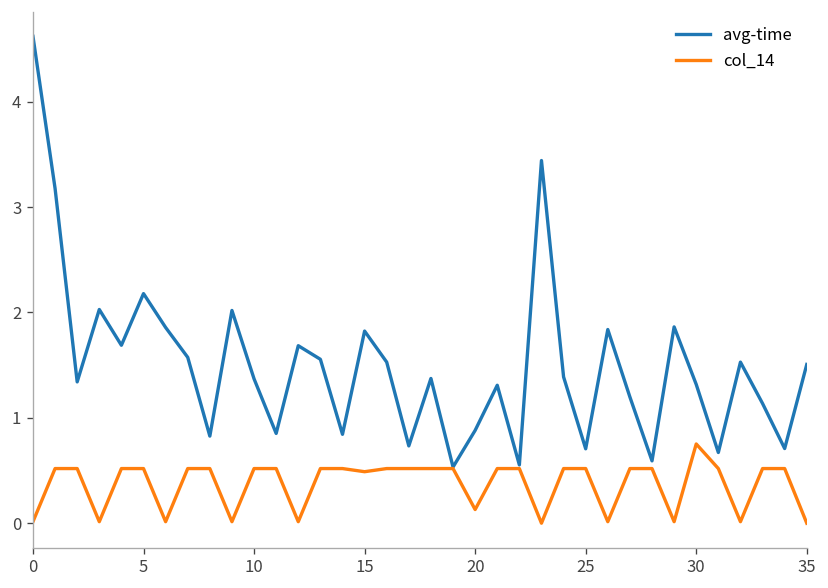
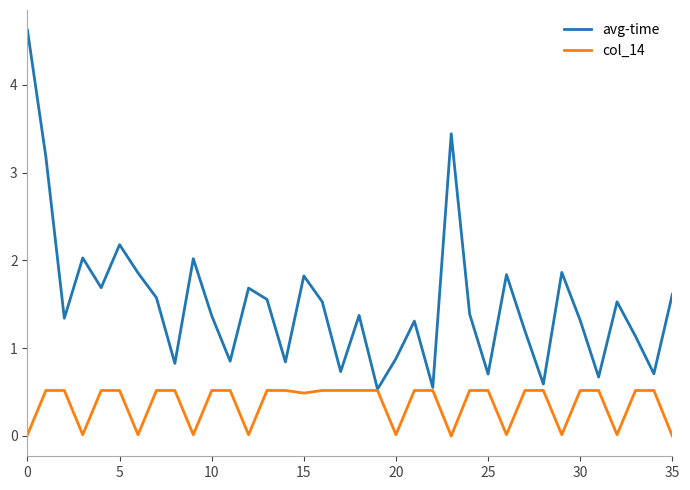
col_14, 20: 0.1 -> 0.0
col_14, 30: 0.8 -> 0.5
avg-time, 35: 1.5 -> 1.6
